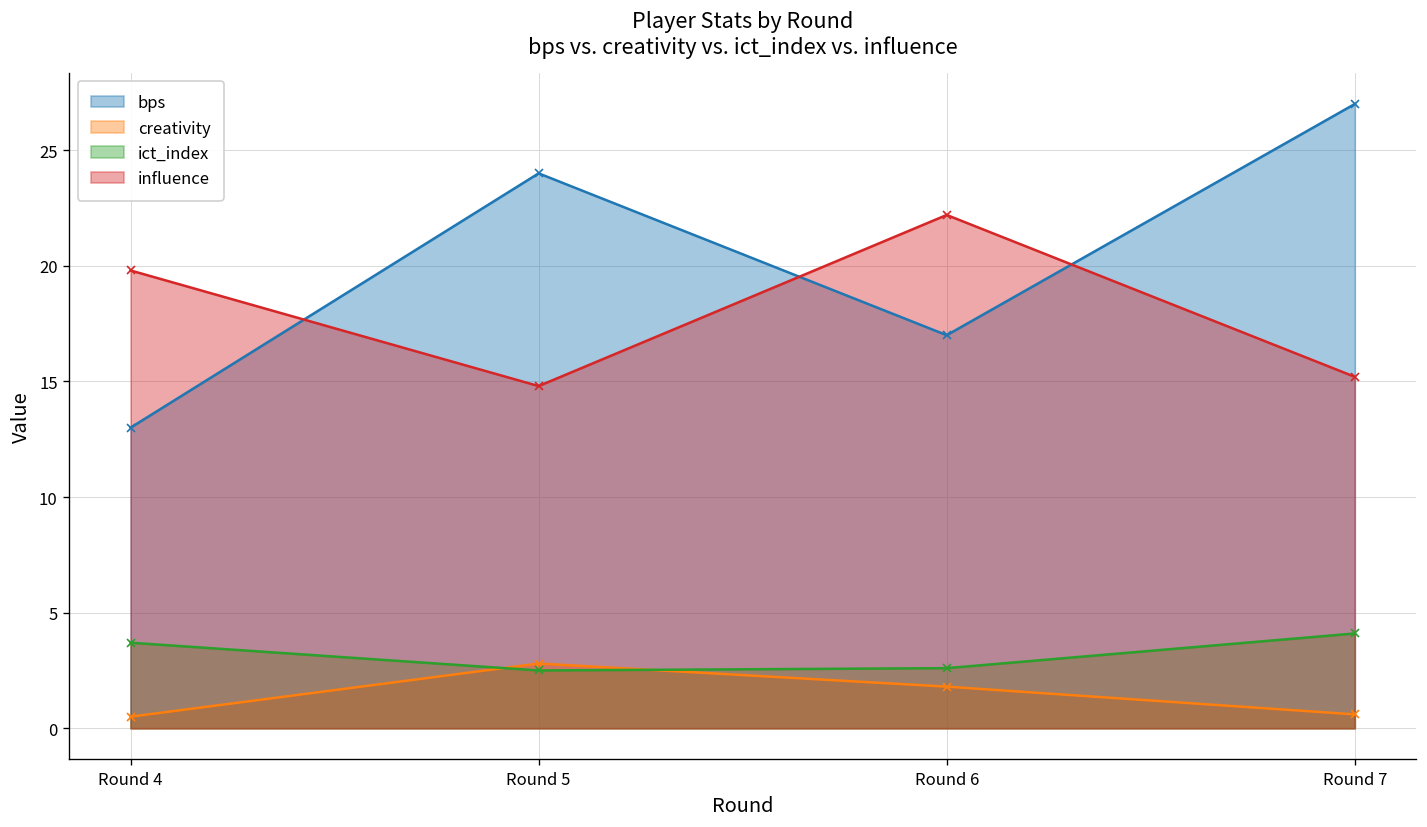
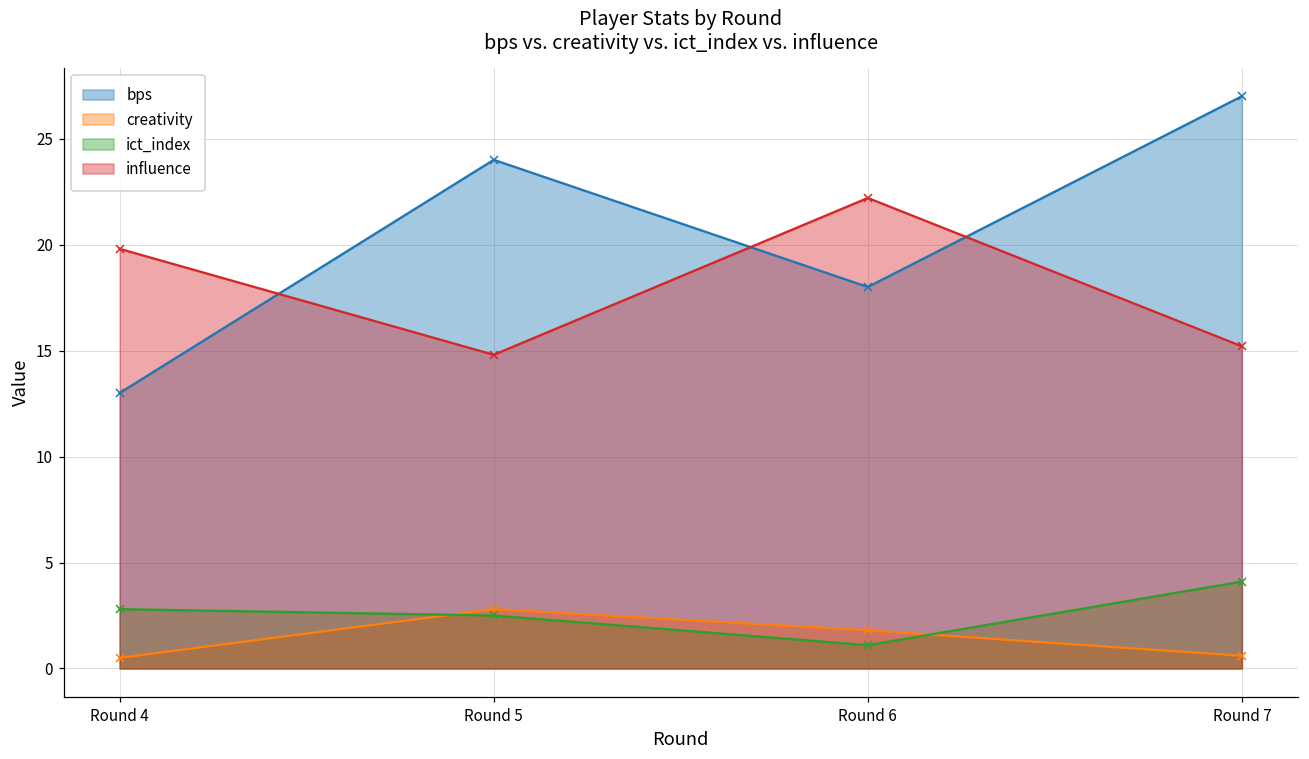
ict_index, Round 4: 3.7 -> 2.8
bps, Round 6: 17 -> 18
ict_index, Round 6: 2.6 -> 1.1
